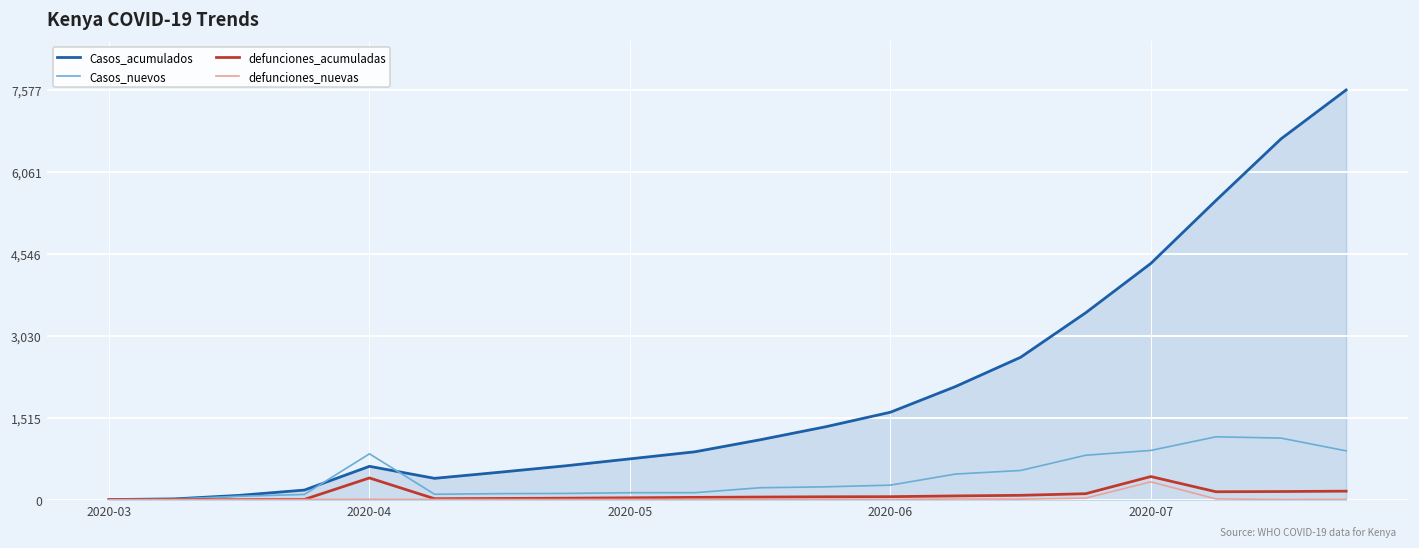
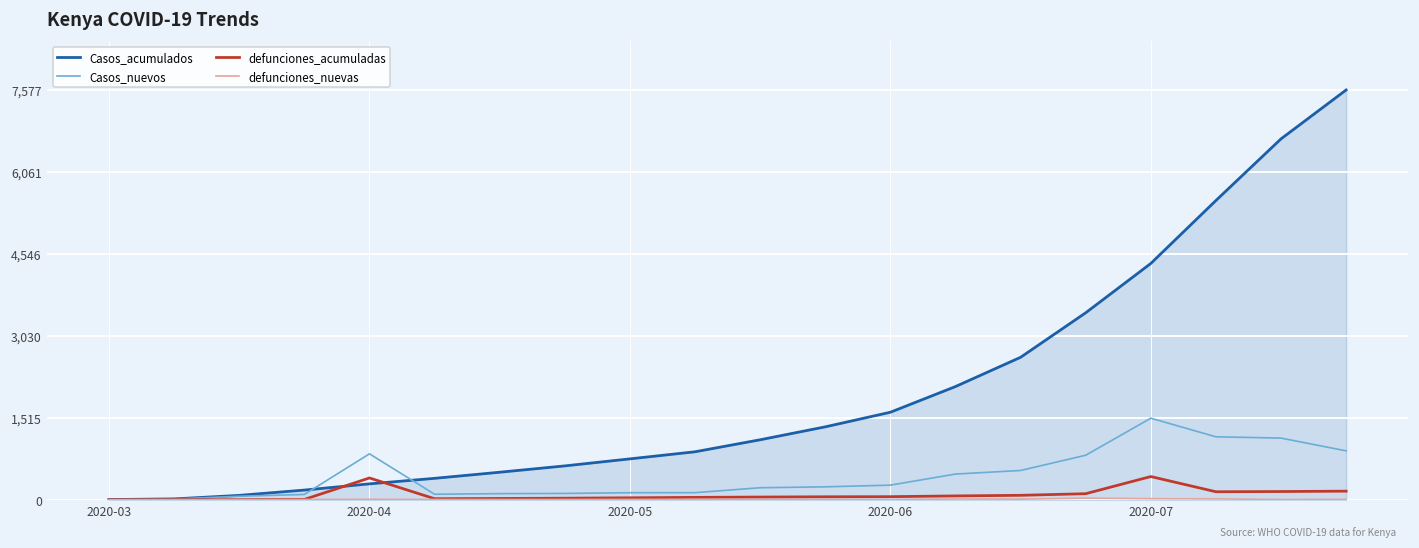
Casos_acumulados, 2020-04: 600 -> 300
Casos_nuevos, 2020-07: 900 -> 1,500
defunciones_nuevas, 2020-07: 300 -> 0
